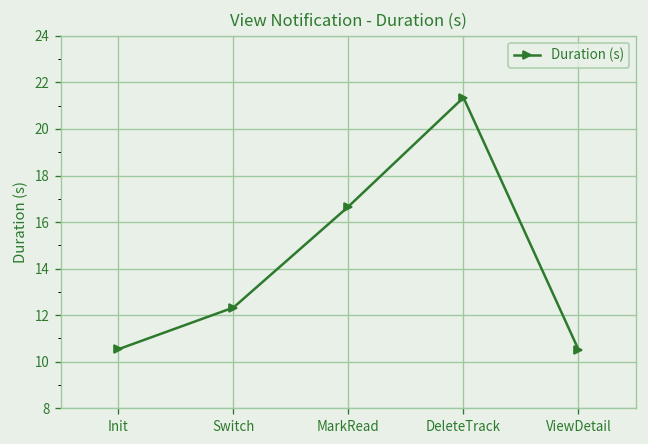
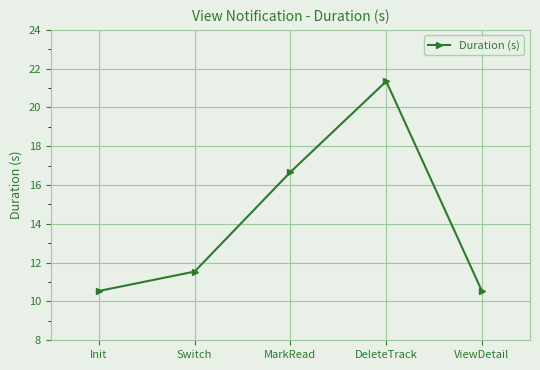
Switch: 12.3 -> 11.5
